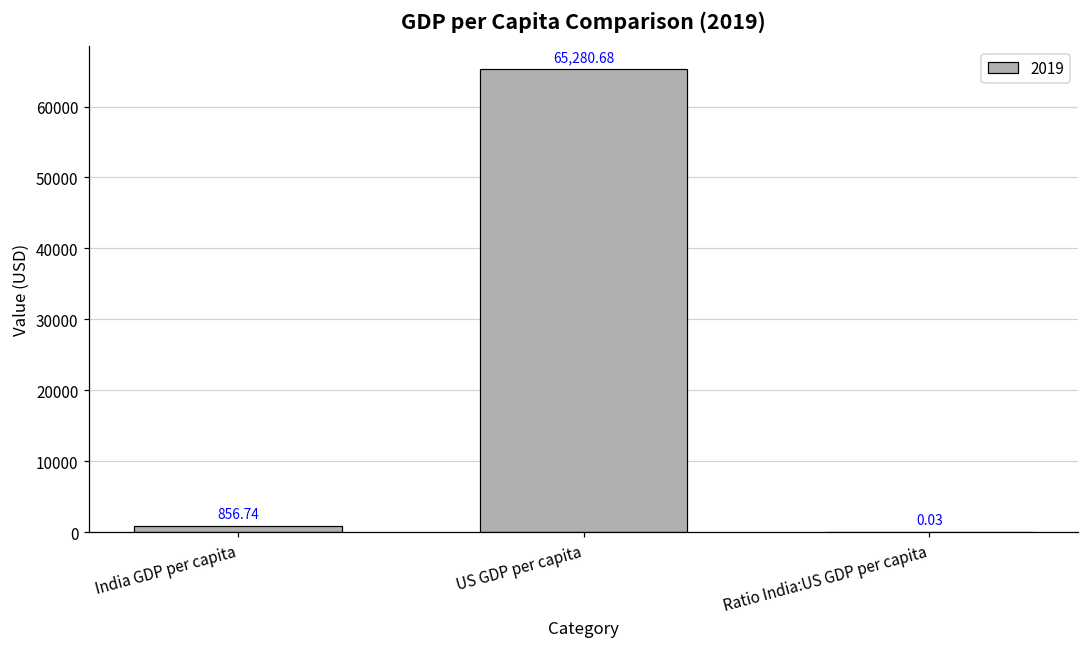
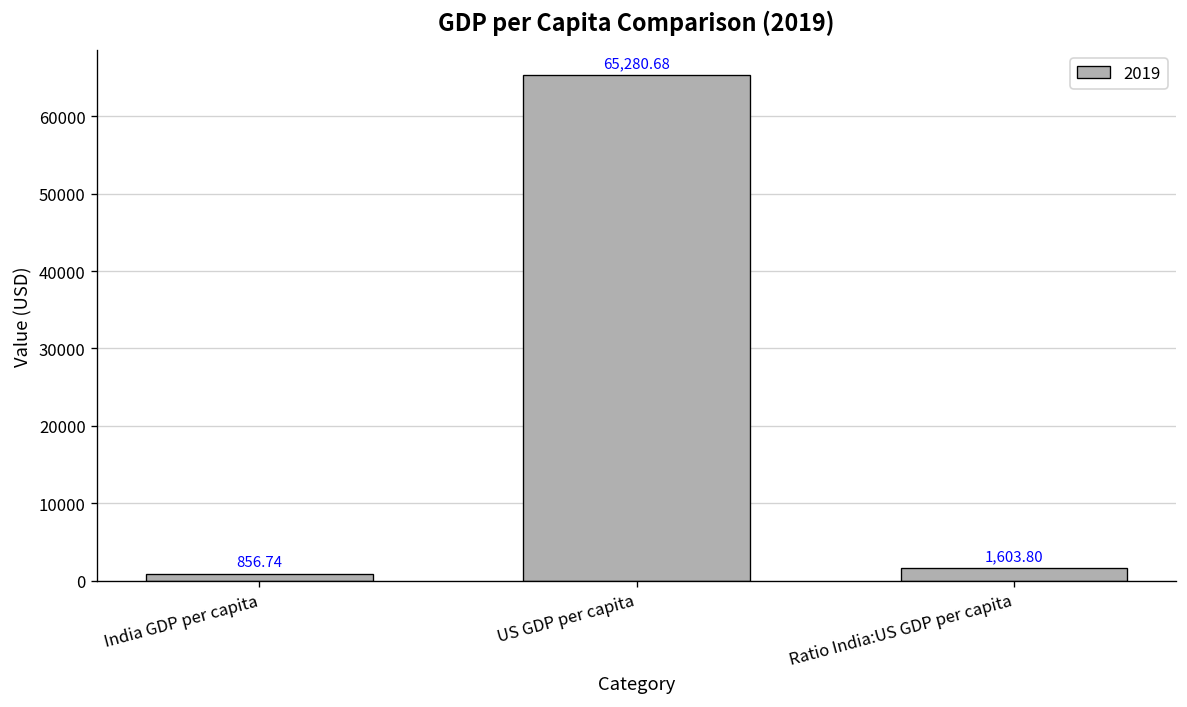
Ratio India:US GDP per capita: 0.03 -> 1,603.80
